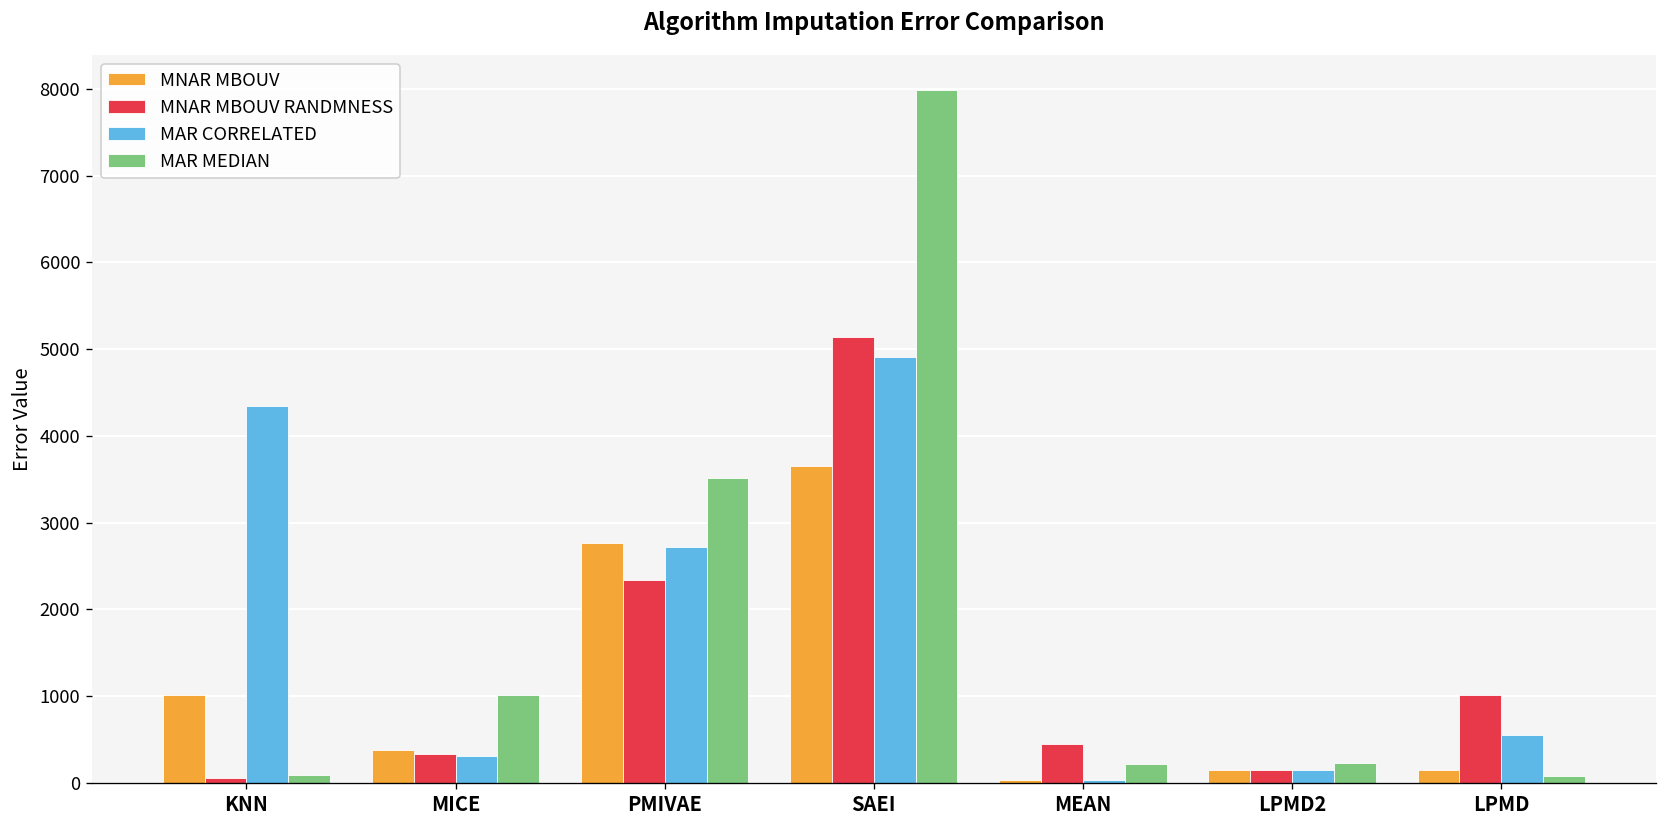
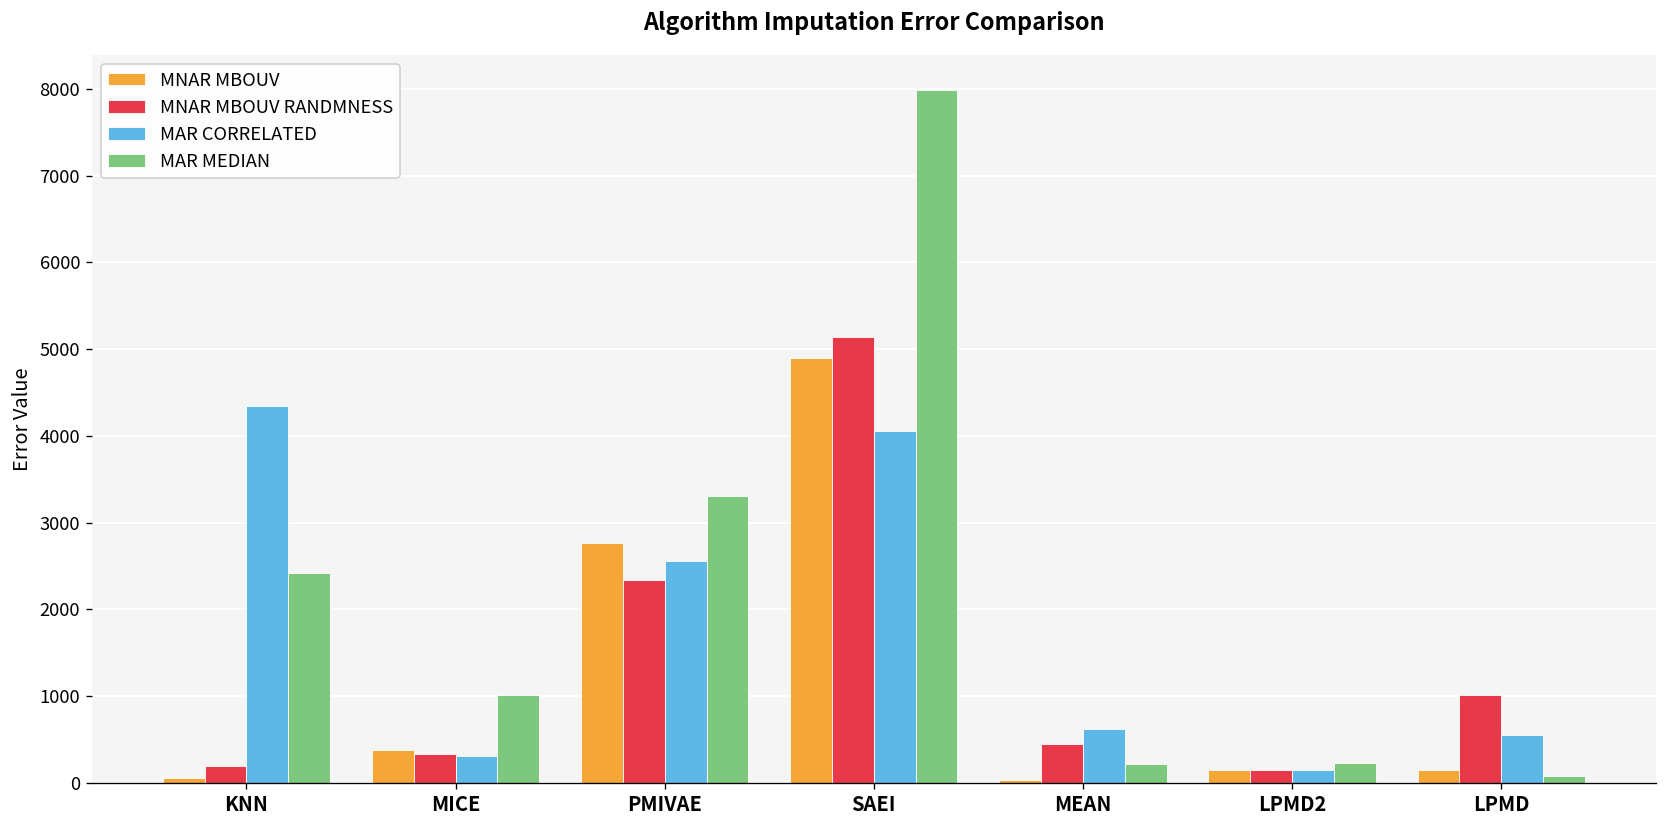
MNAR MBOUV, KNN: 1000 -> 100
MNAR MBOUV RANDMNESS, KNN: 100 -> 200
MAR MEDIAN, KNN: 100 -> 2400
MAR CORRELATED, PMIVAE: 2700 -> 2600
MAR MEDIAN, PMIVAE: 3500 -> 3300
MNAR MBOUV, SAEI: 3700 -> 4900
MAR CORRELATED, SAEI: 4900 -> 4100
MAR CORRELATED, MEAN: 0 -> 600
